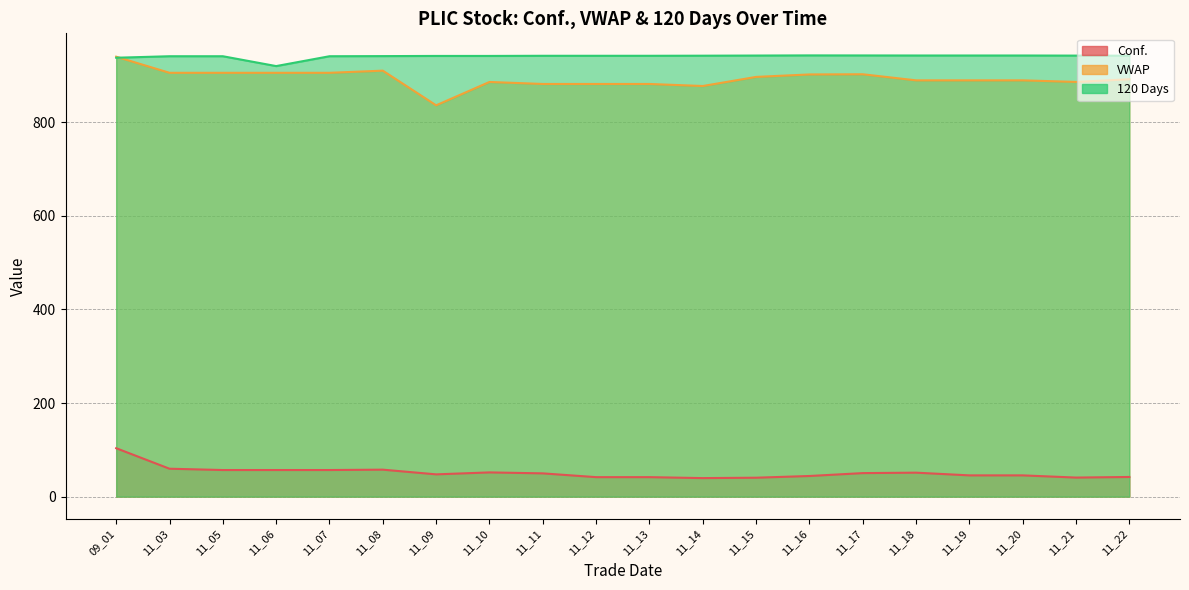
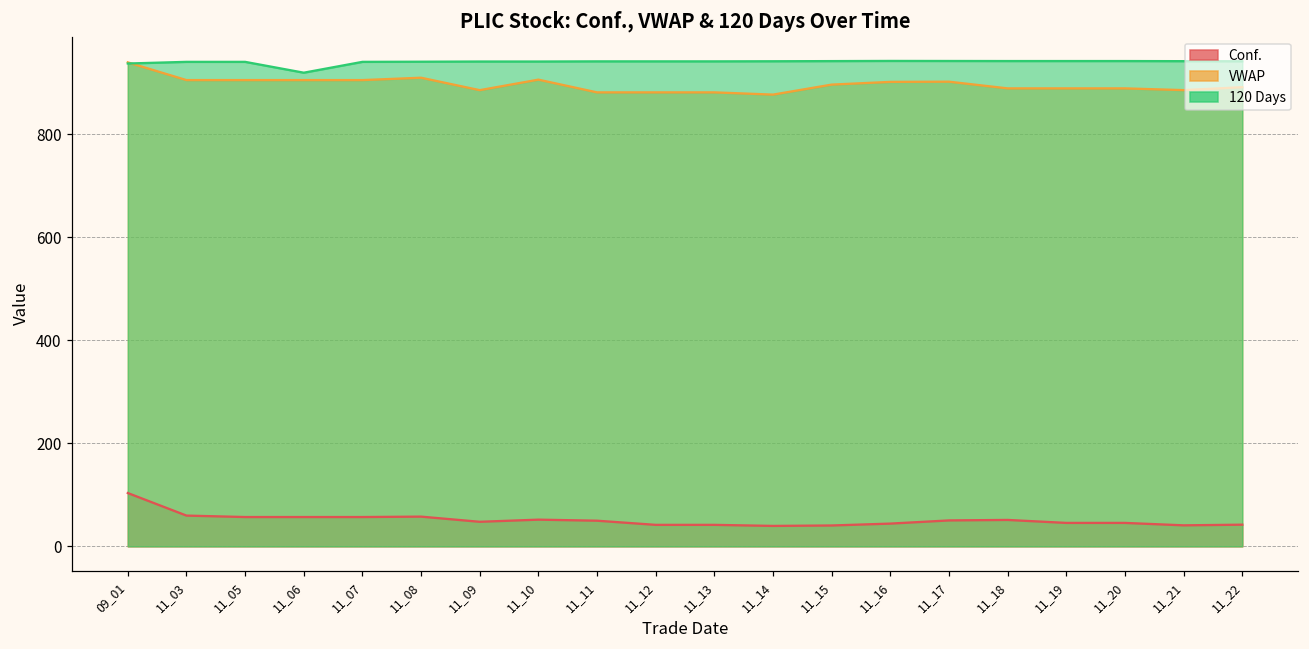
VWAP, 11_09: 840 -> 890
VWAP, 11_10: 890 -> 910
